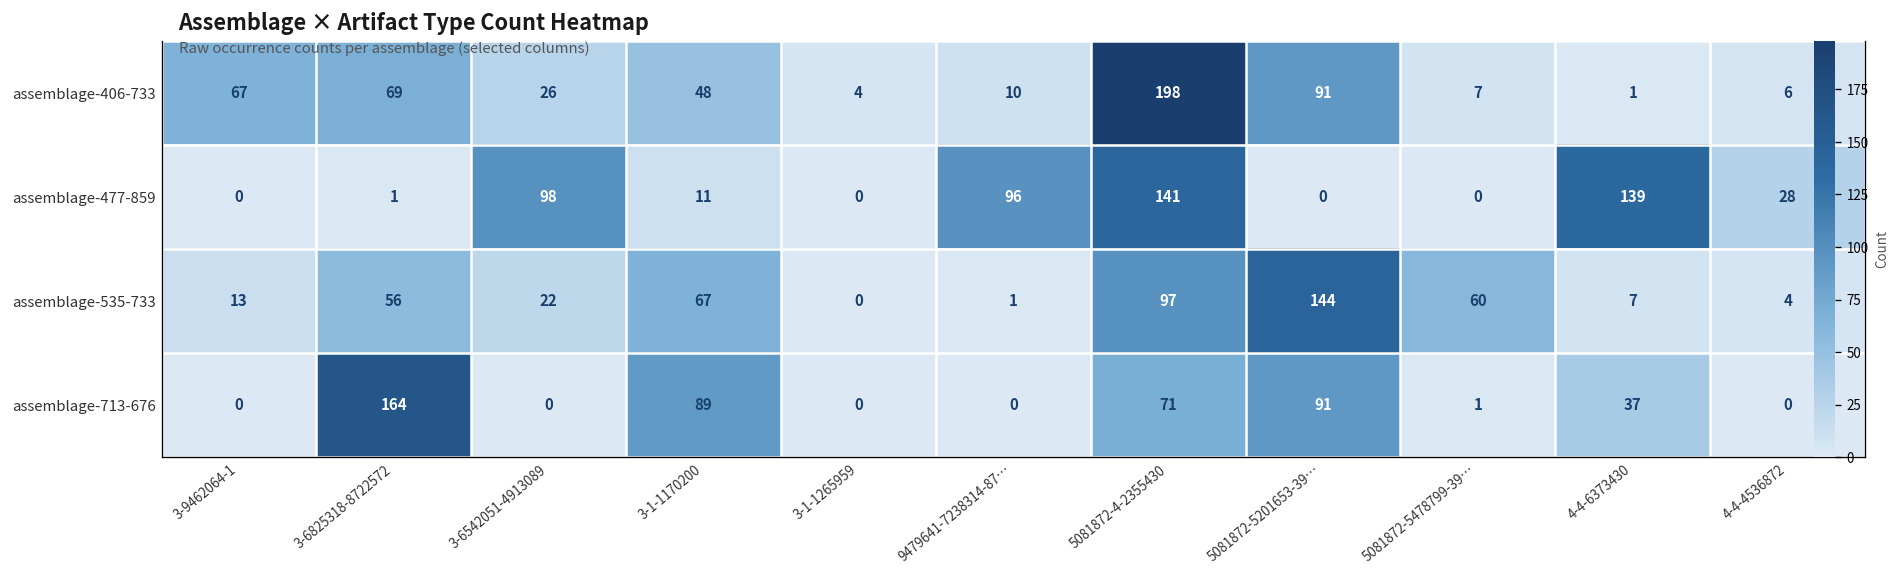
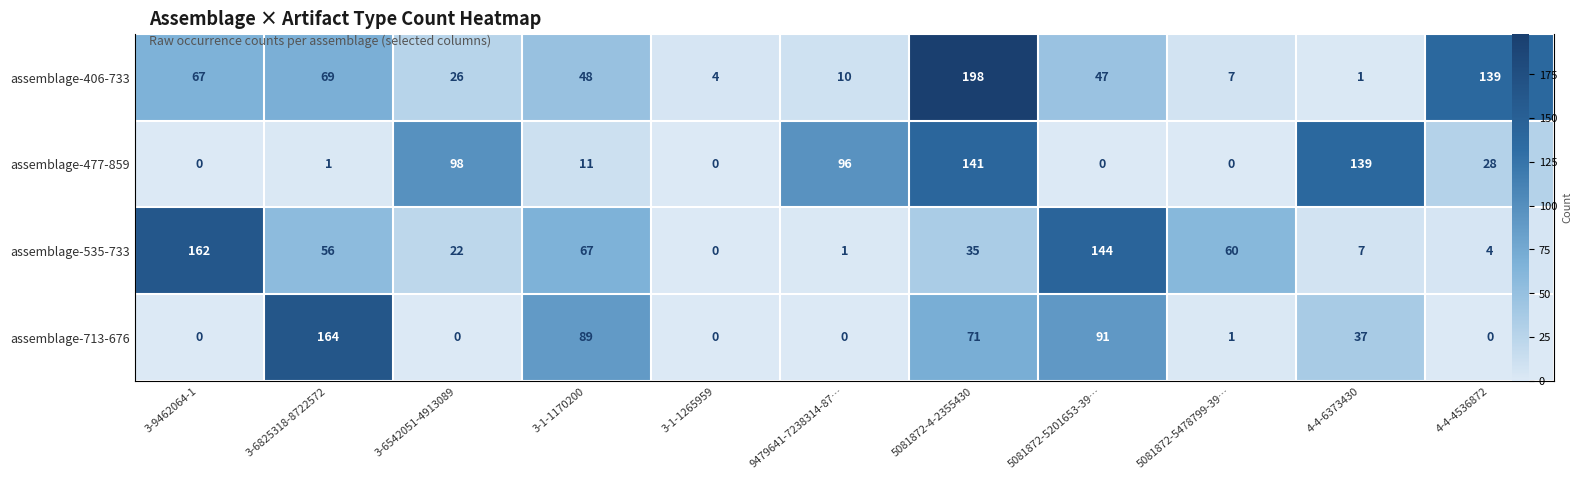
assemblage-406-733, 5081872-5201653-39…: 91 -> 47
assemblage-406-733, 4-4-4536872: 6 -> 139
assemblage-535-733, 3-9462064-1: 13 -> 162
assemblage-535-733, 5081872-4-2355430: 97 -> 35
